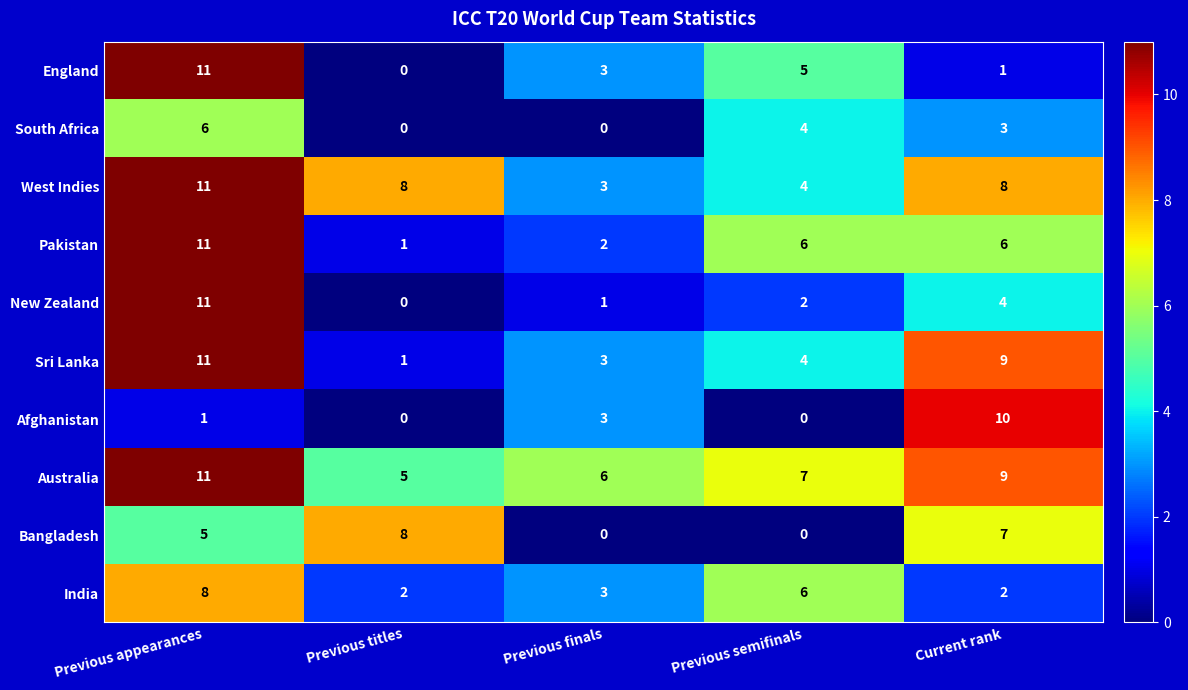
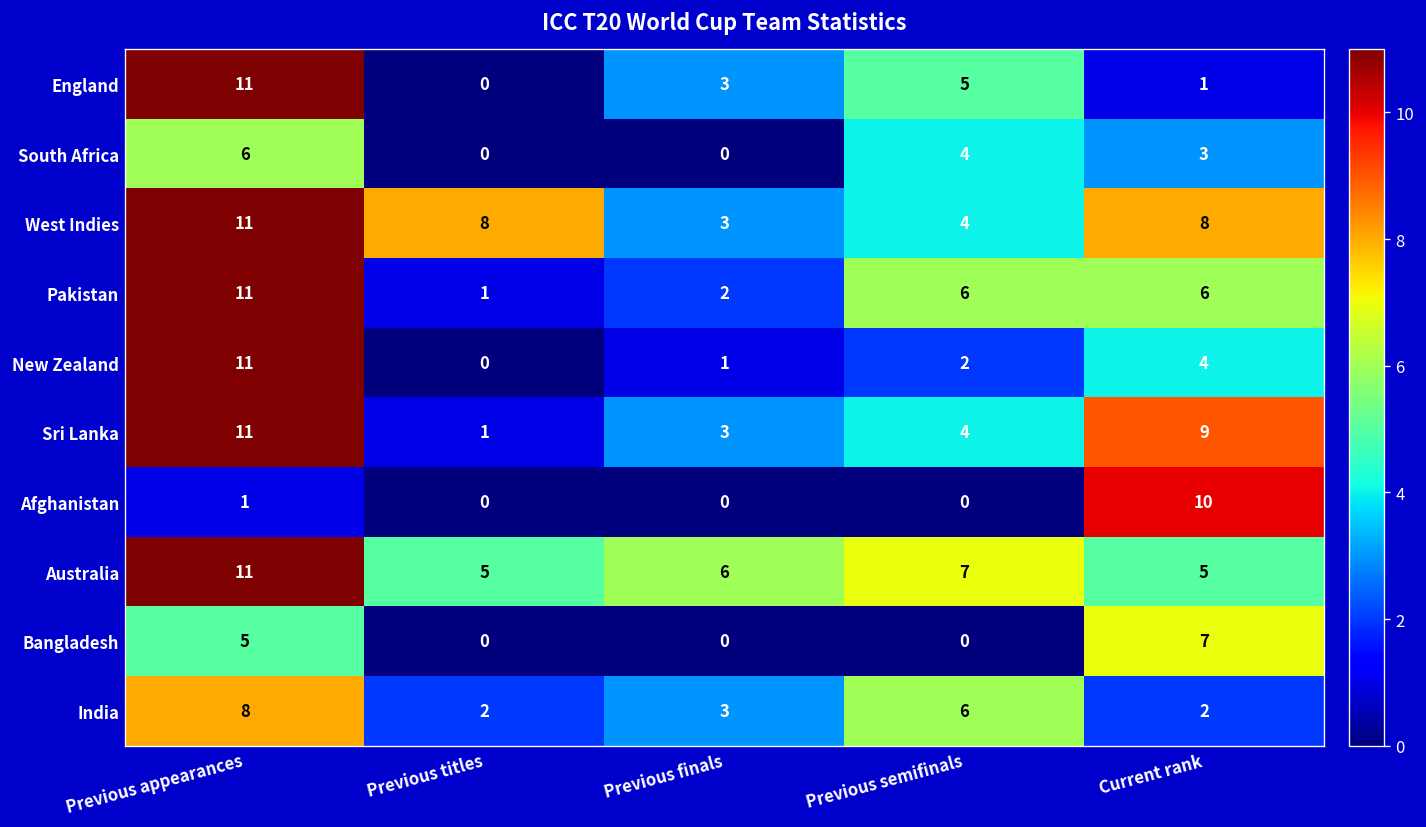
Afghanistan, Previous finals: 3 -> 0
Australia, Current rank: 9 -> 5
Bangladesh, Previous titles: 8 -> 0
